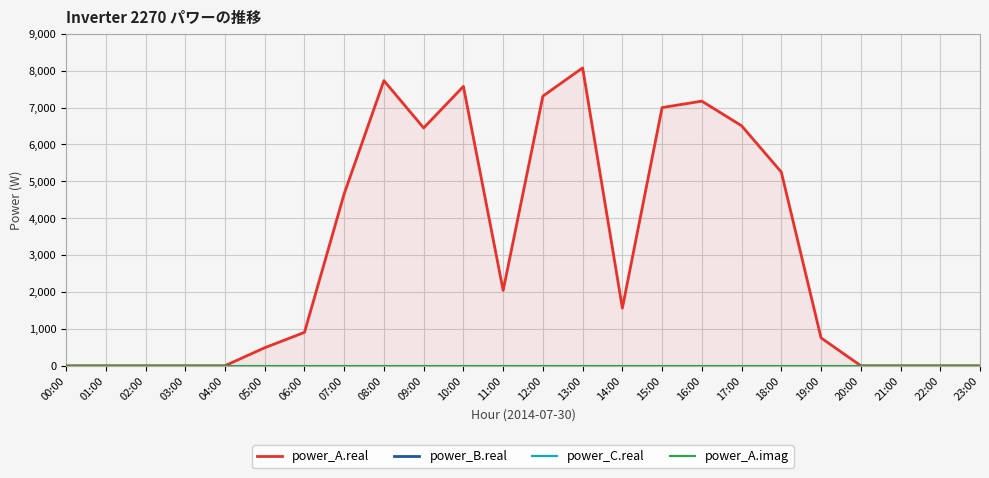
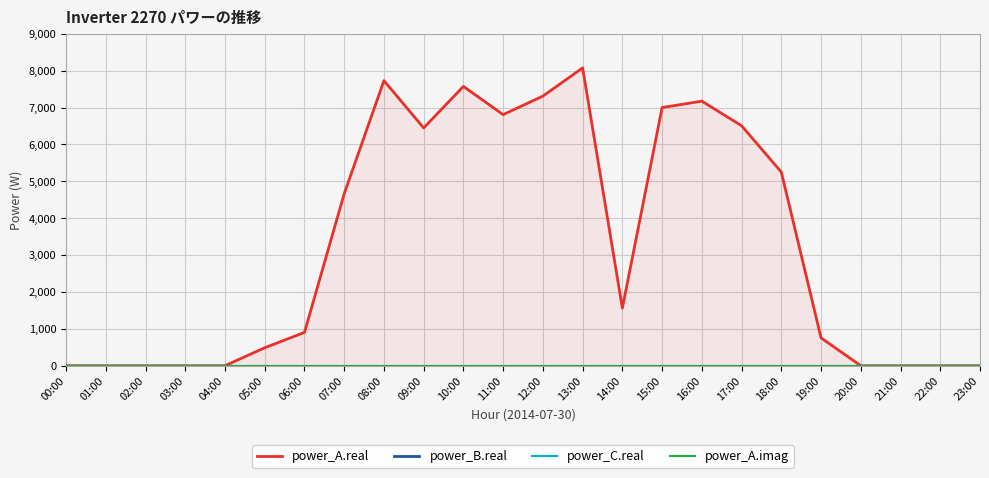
power_A.real, 11:00: 2,000 -> 6,800
